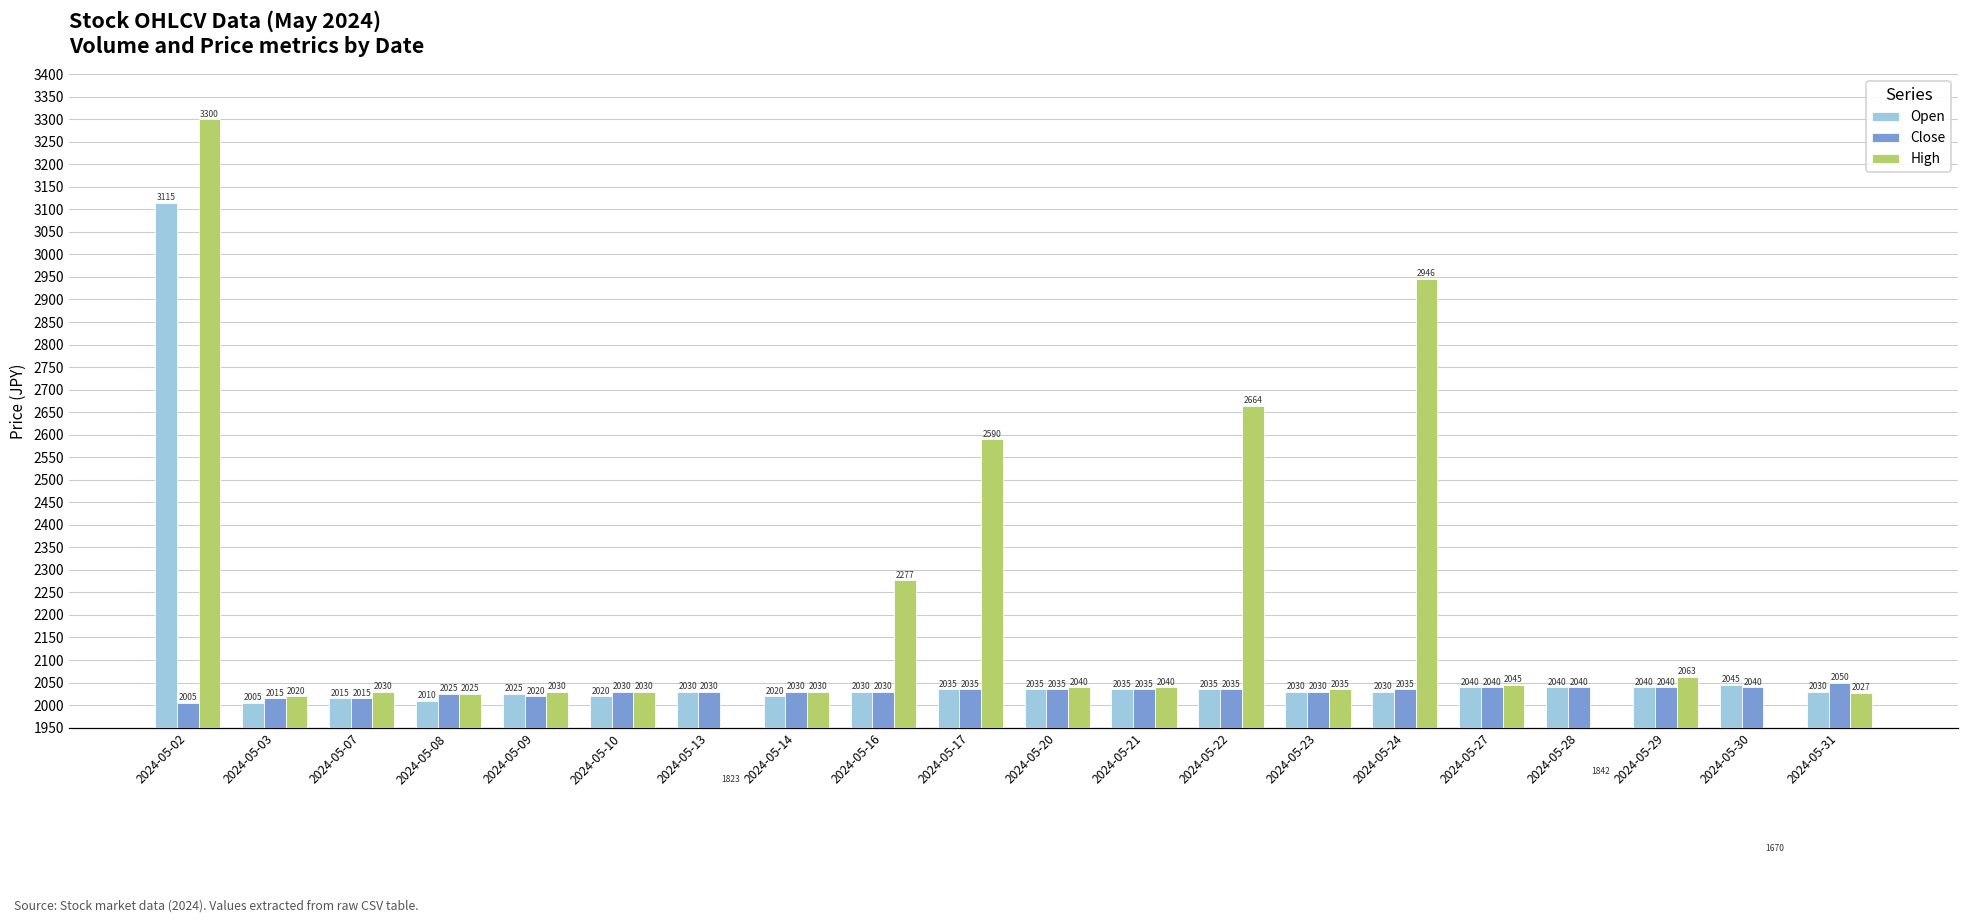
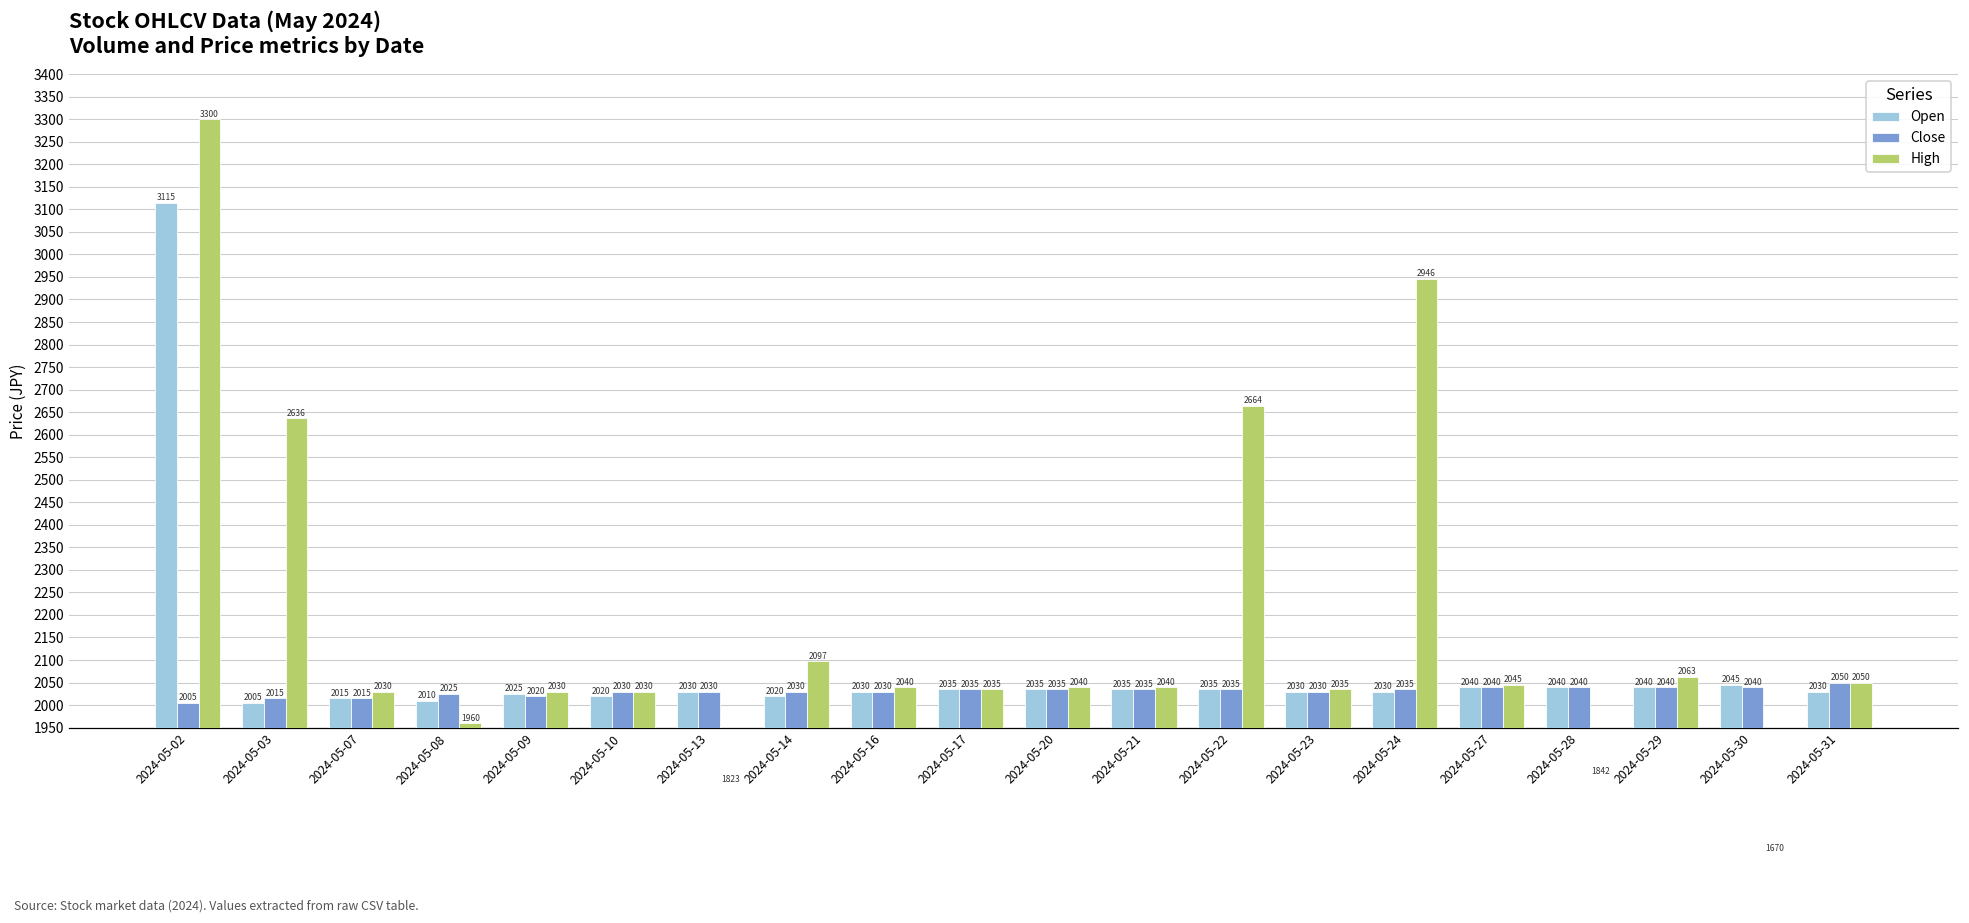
High, 2024-05-03: 2020 -> 2636
High, 2024-05-08: 2025 -> 1960
High, 2024-05-14: 2030 -> 2097
High, 2024-05-16: 2277 -> 2040
High, 2024-05-17: 2590 -> 2035
High, 2024-05-31: 2027 -> 2050
